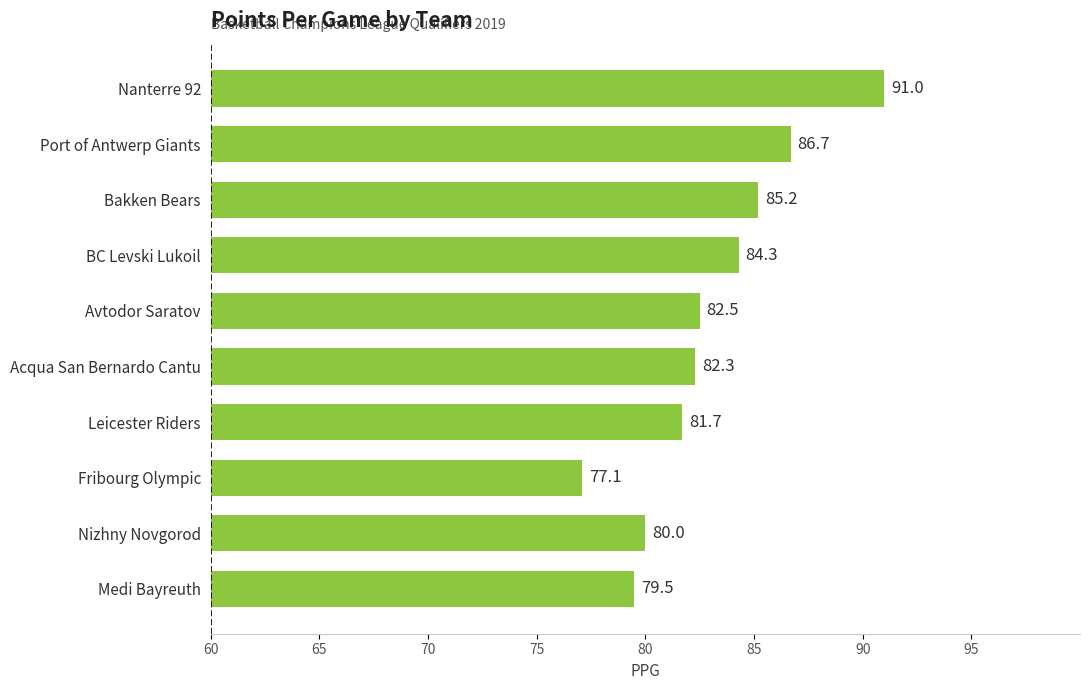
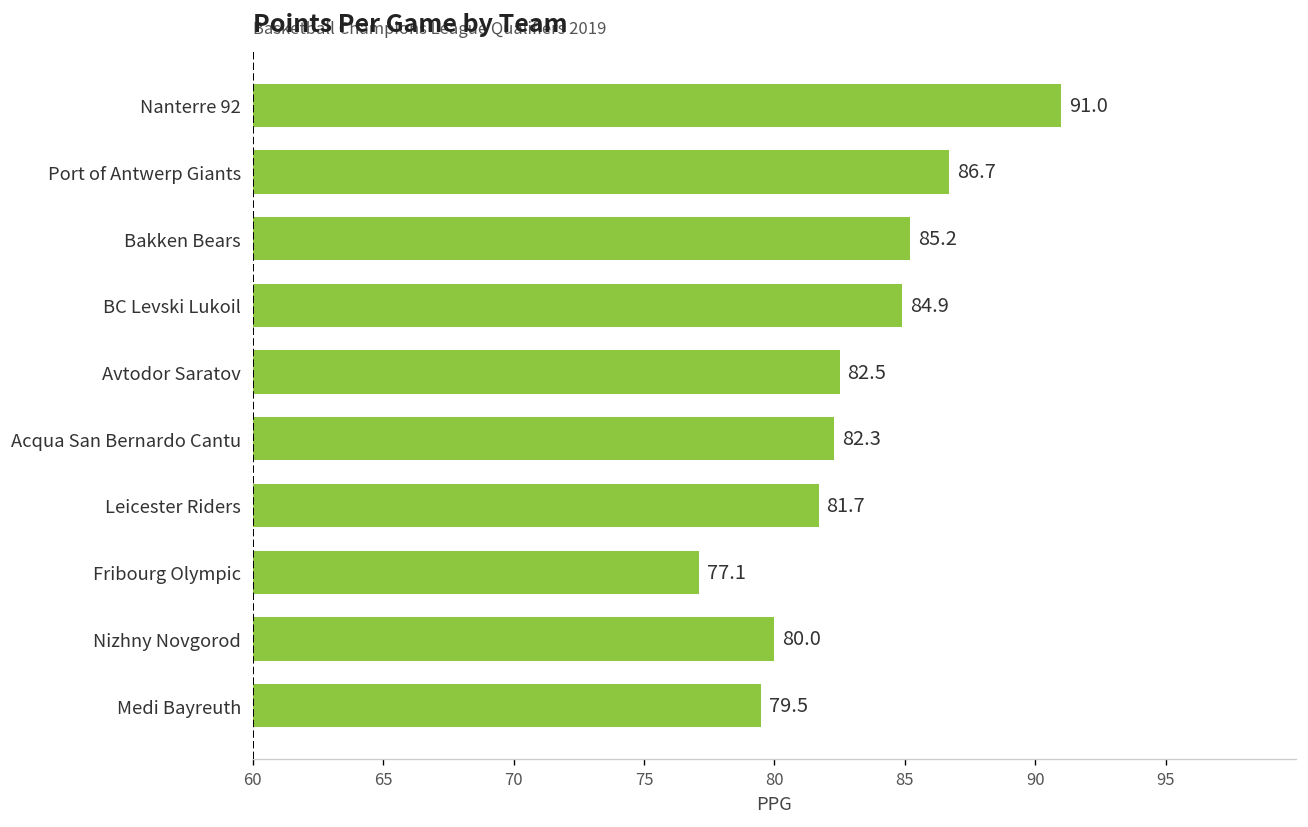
BC Levski Lukoil: 84.3 -> 84.9
